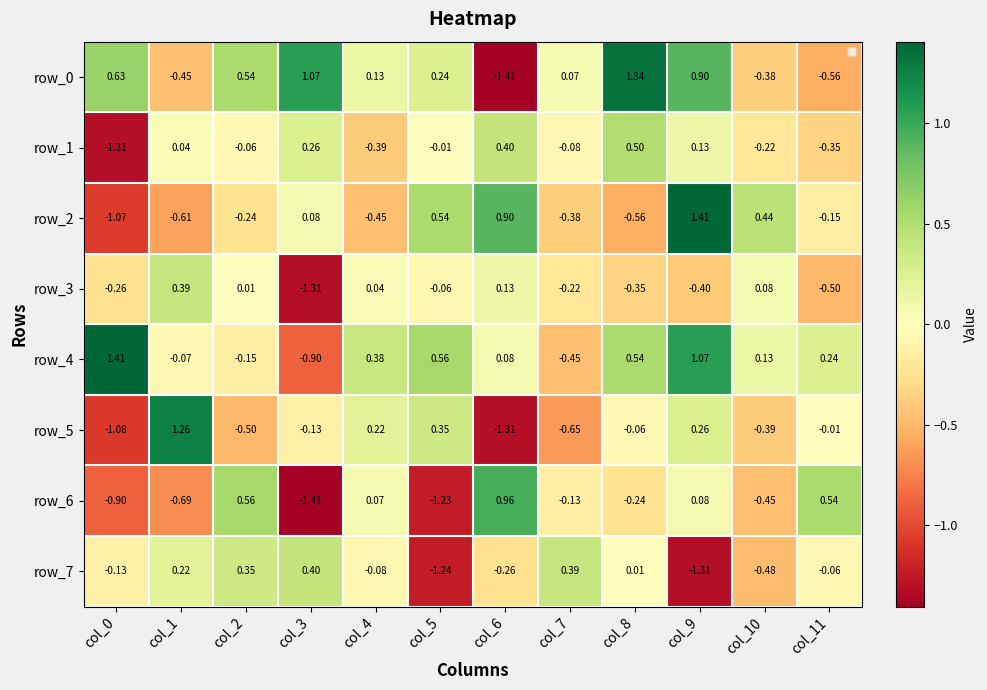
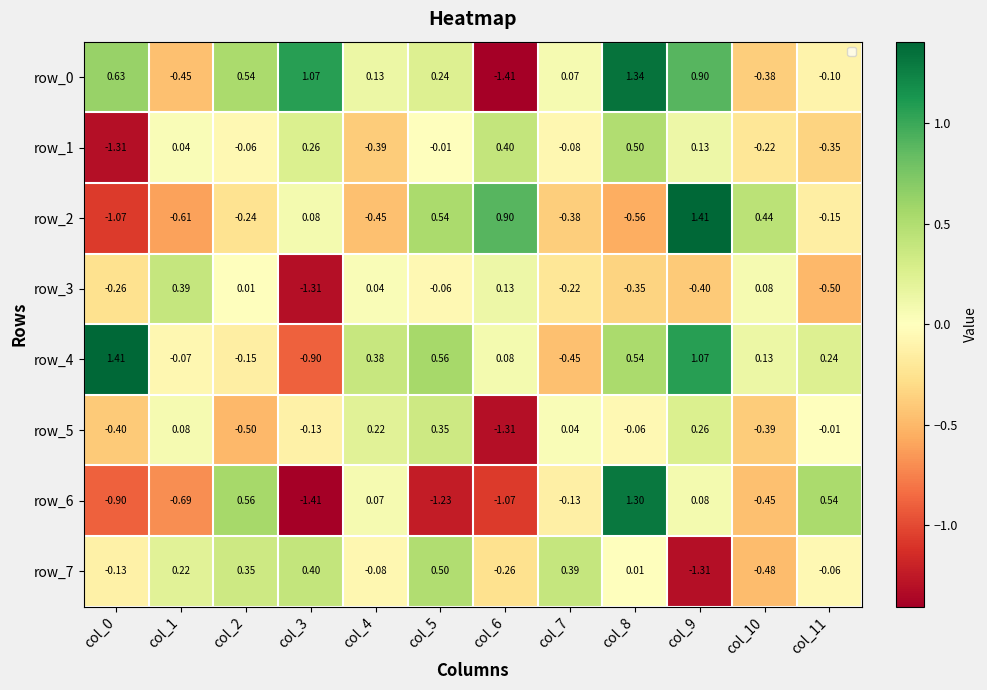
row_0, col_11: -0.56 -> -0.10
row_5, col_0: -1.08 -> -0.40
row_5, col_1: 1.26 -> 0.08
row_5, col_7: -0.65 -> 0.04
row_6, col_6: 0.96 -> -1.07
row_6, col_8: -0.24 -> 1.30
row_7, col_5: -1.24 -> 0.50
